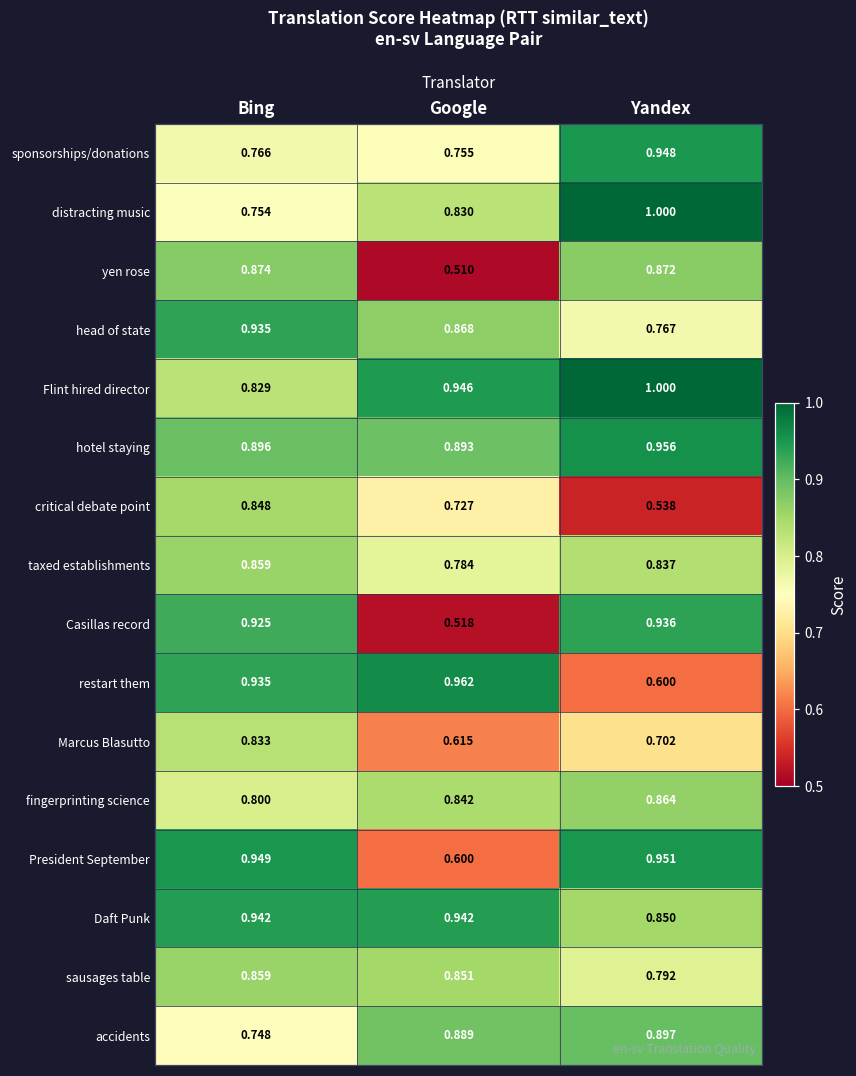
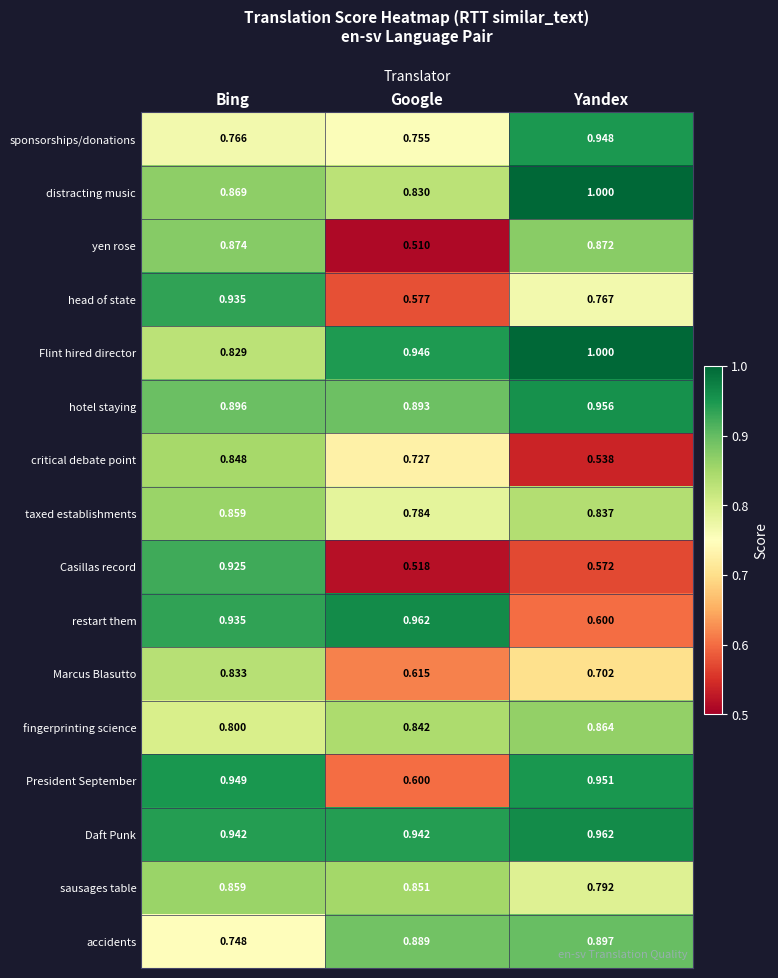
distracting music, Bing: 0.754 -> 0.869
head of state, Google: 0.868 -> 0.577
Casillas record, Yandex: 0.936 -> 0.572
Daft Punk, Yandex: 0.850 -> 0.962
